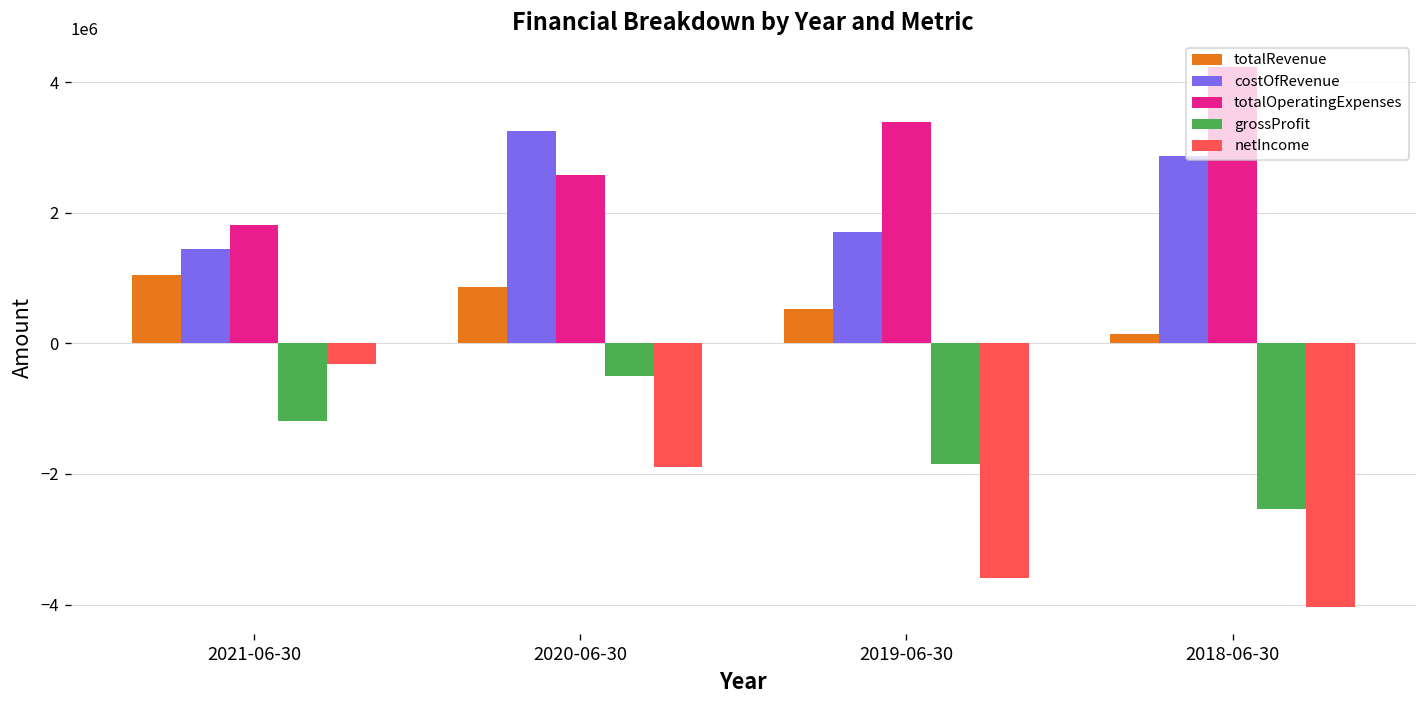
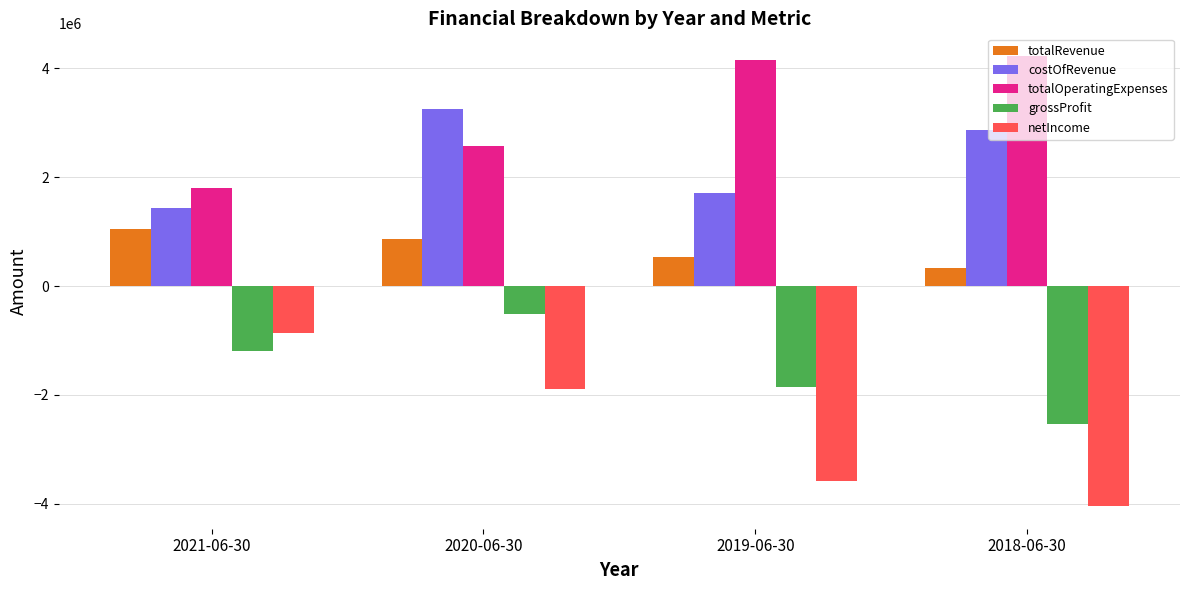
netIncome, 2021-06-30: -300000 -> -900000
totalOperatingExpenses, 2019-06-30: 3400000 -> 4100000
totalRevenue, 2018-06-30: 100000 -> 300000
